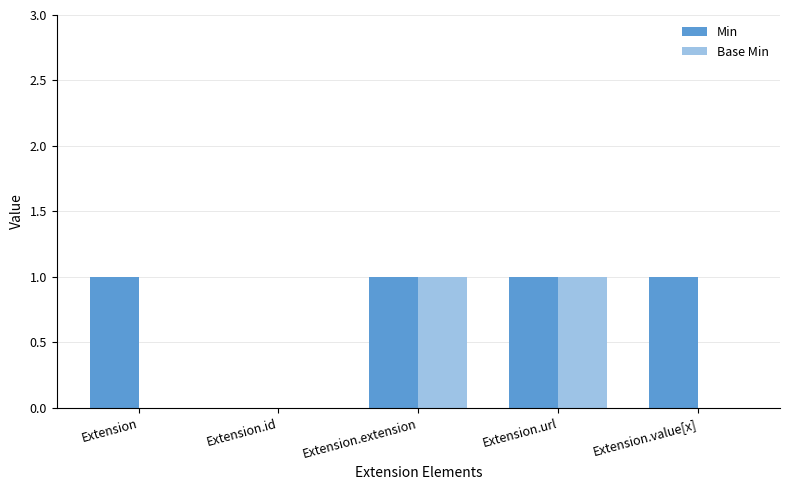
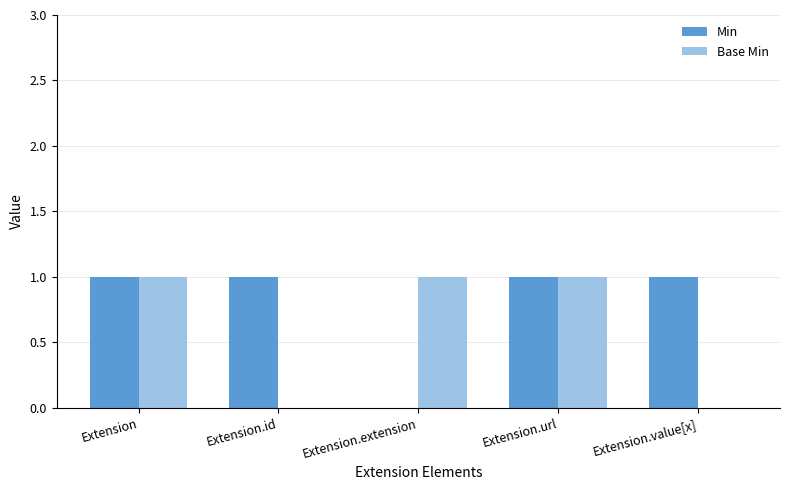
Base Min, Extension: 0 -> 1
Min, Extension.id: 0 -> 1
Min, Extension.extension: 1 -> 0
